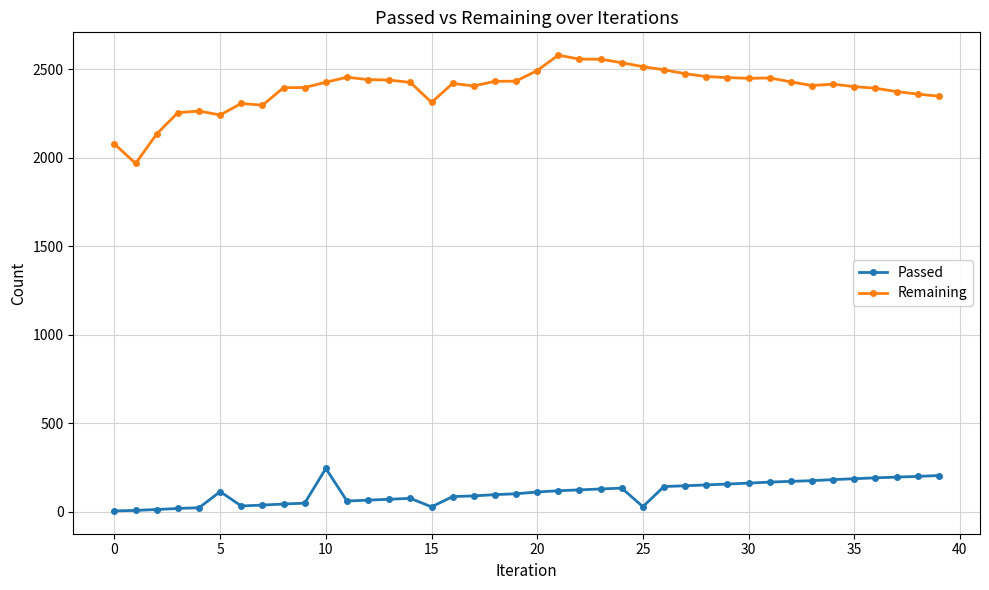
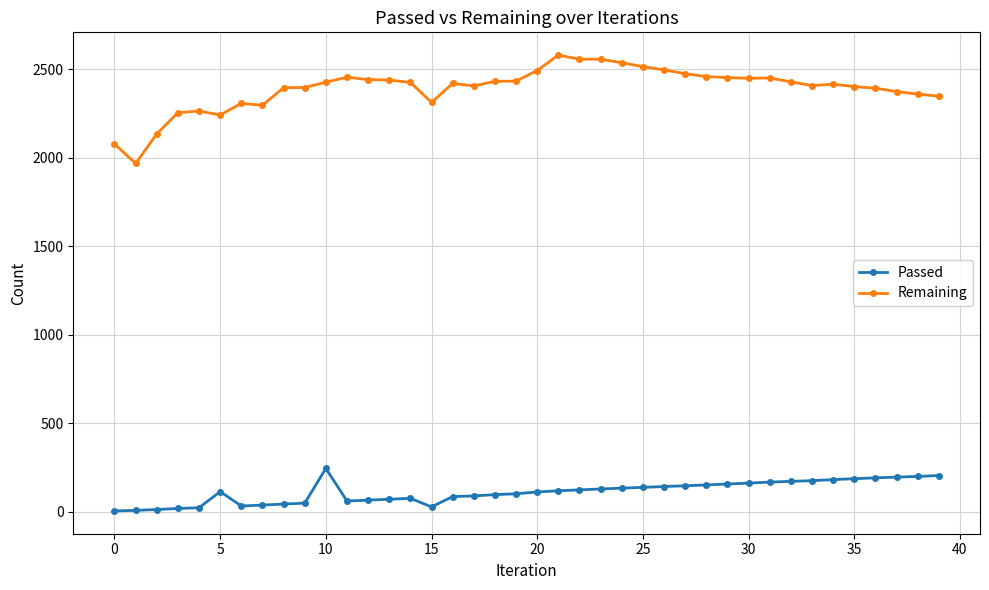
Passed, 25: 30 -> 140
